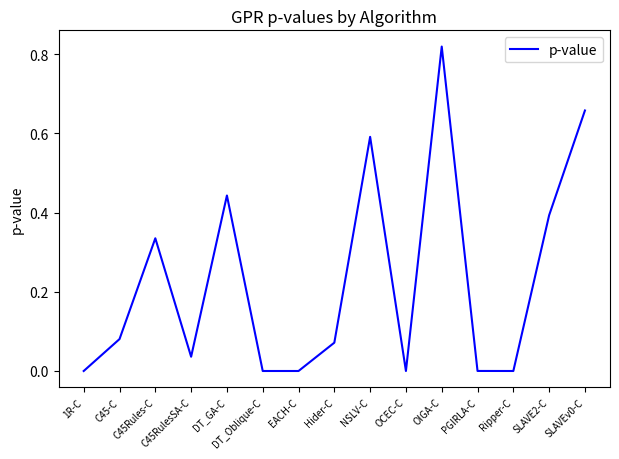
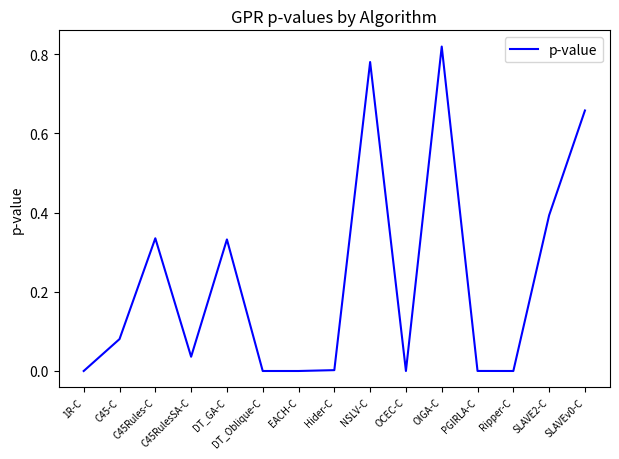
DT_GA-C: 0.44 -> 0.33
Hider-C: 0.07 -> 0.00
NSLV-C: 0.59 -> 0.78
